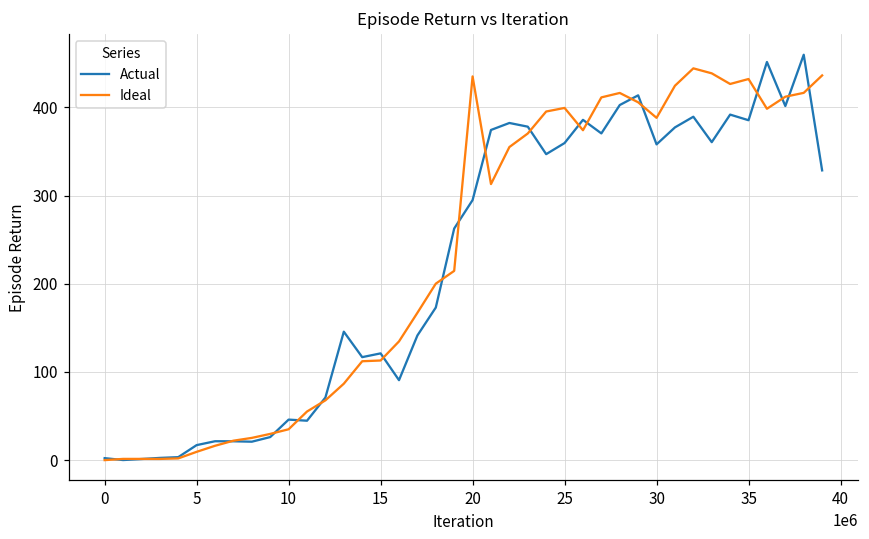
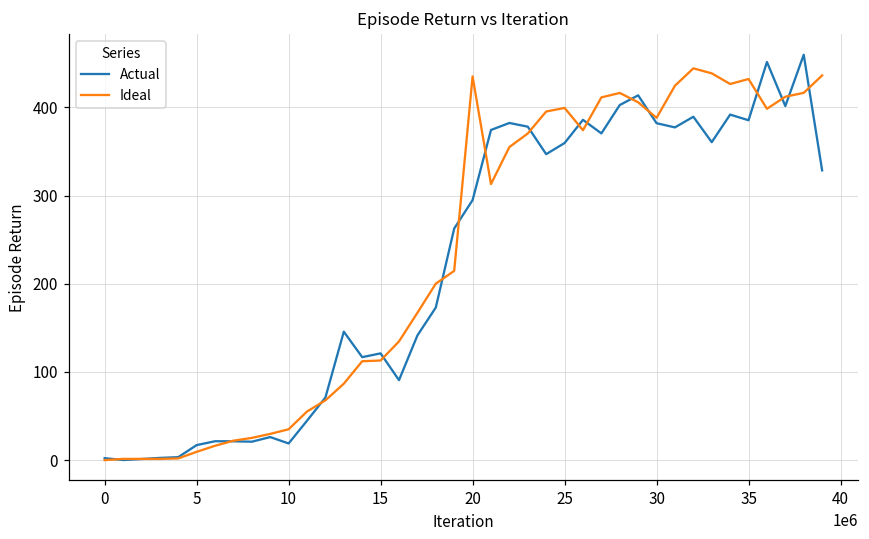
Actual, 10: 50 -> 20
Actual, 30: 360 -> 380
